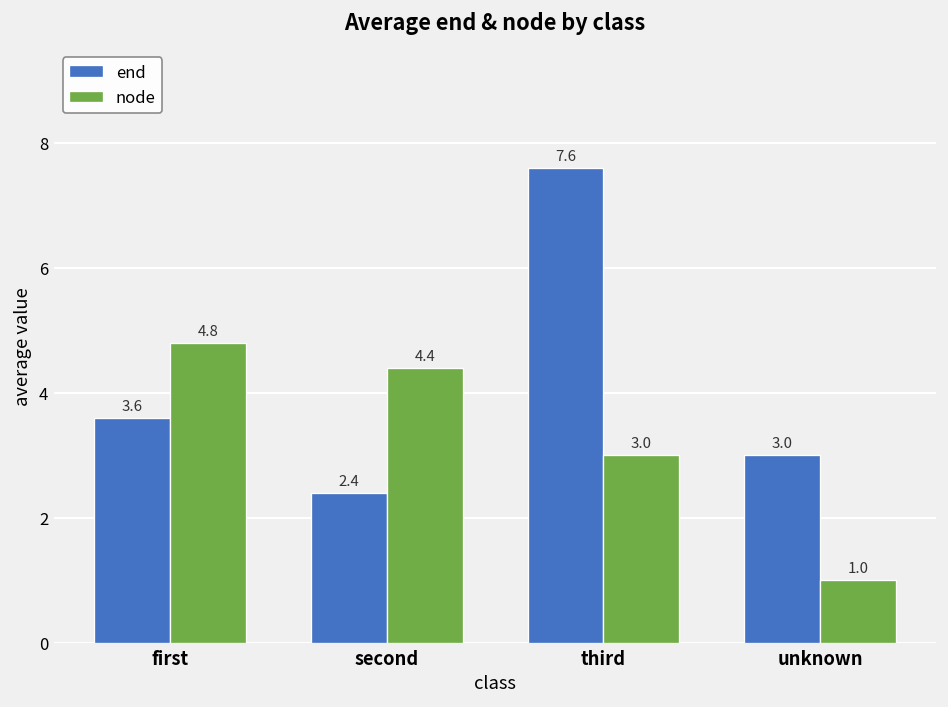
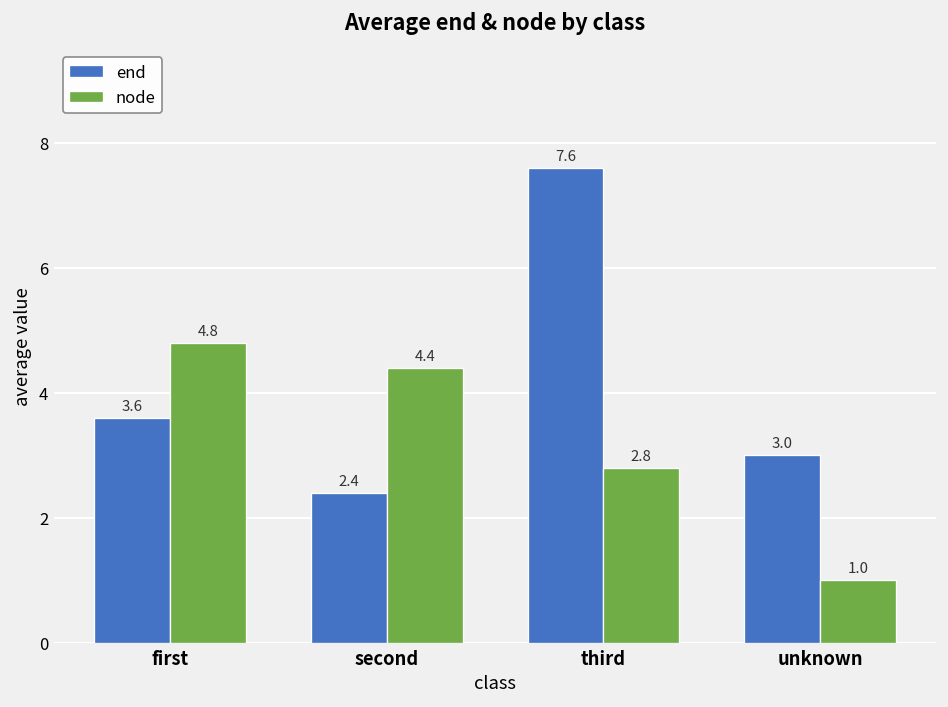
node, third: 3.0 -> 2.8
